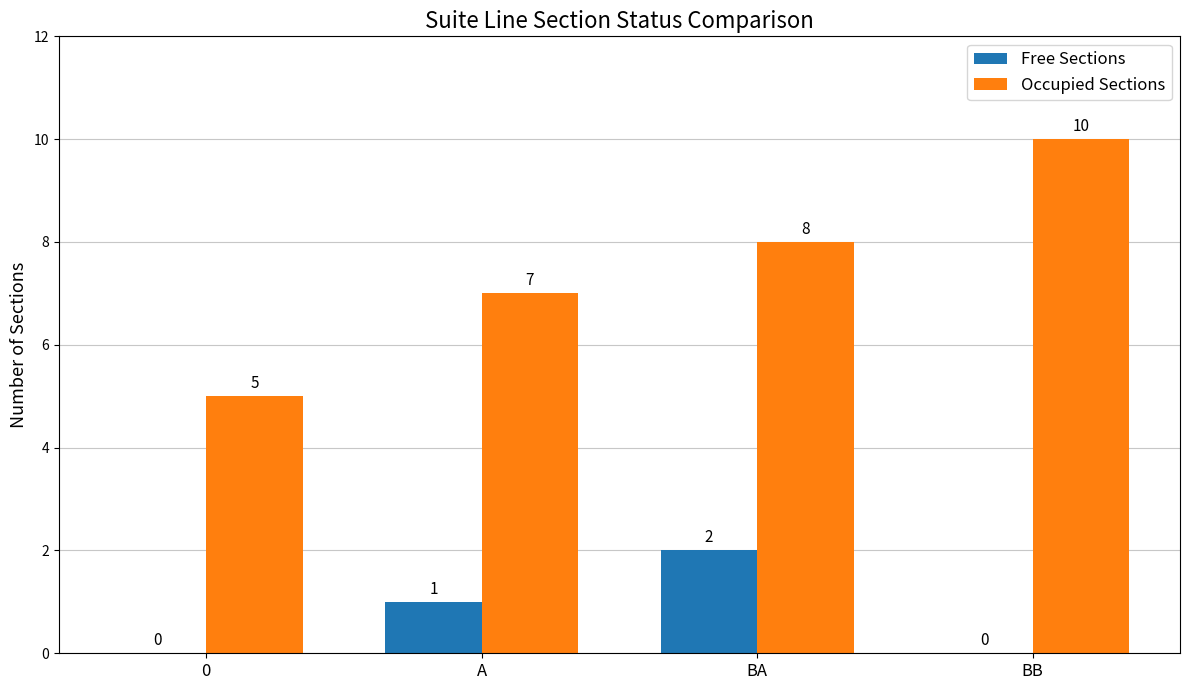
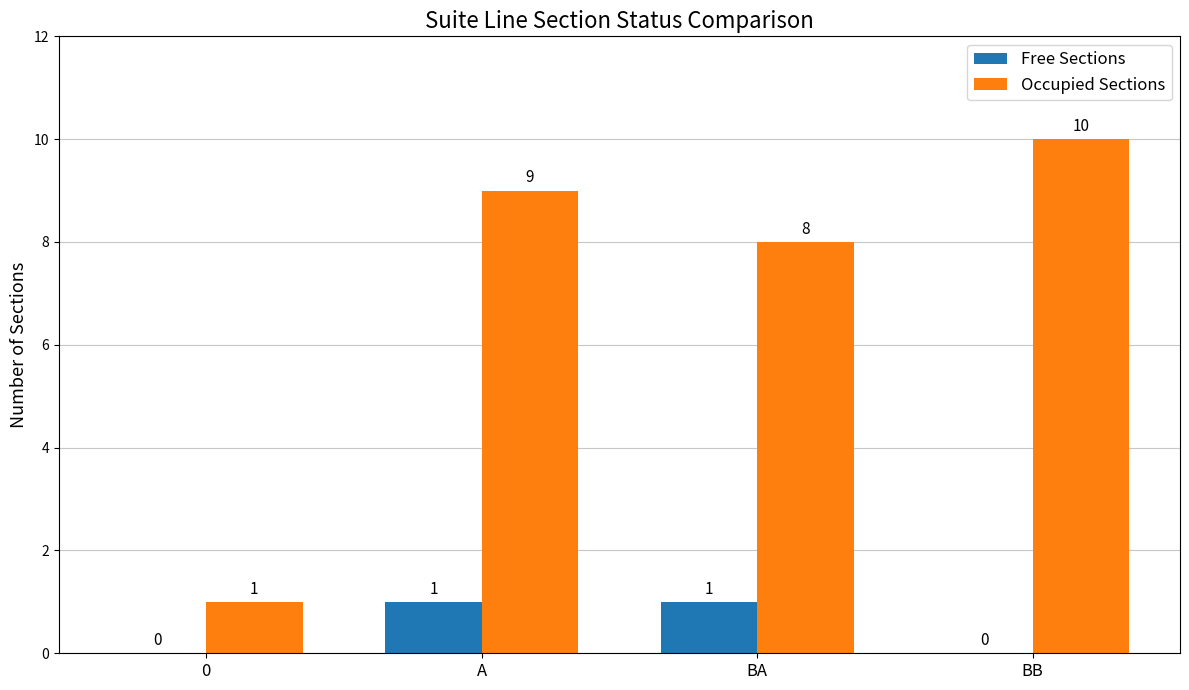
Occupied Sections, 0: 5 -> 1
Occupied Sections, A: 7 -> 9
Free Sections, BA: 2 -> 1
